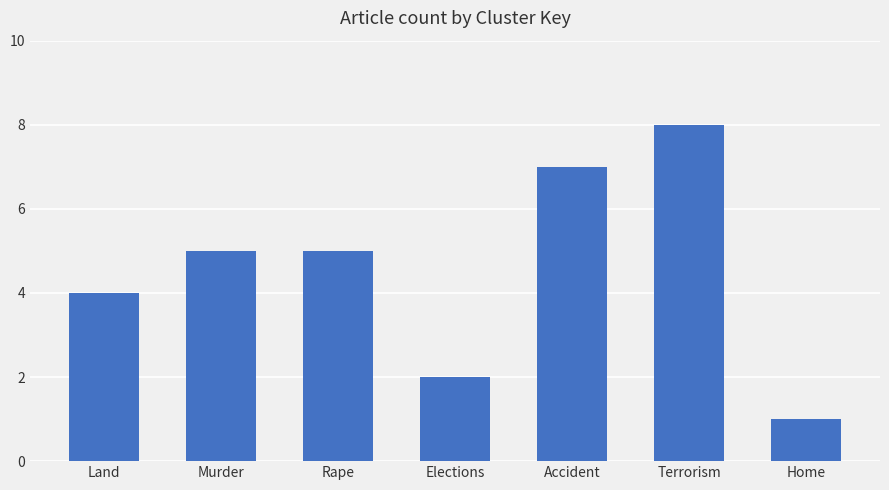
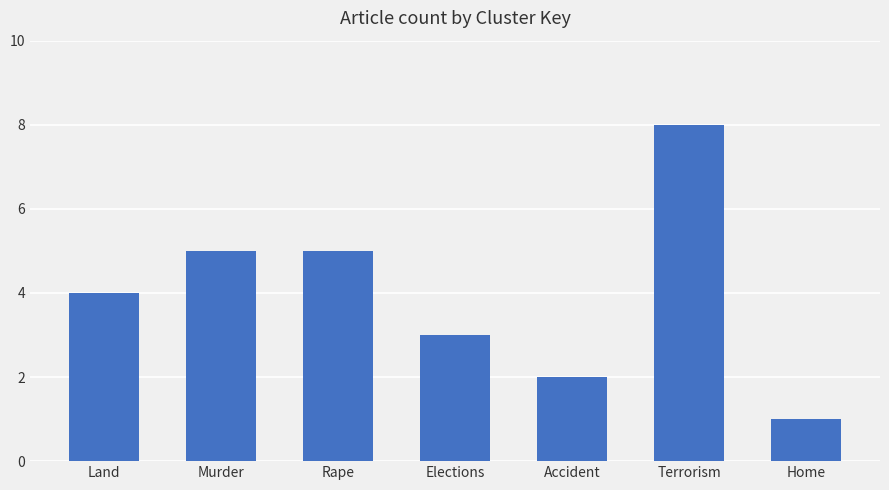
Elections: 2 -> 3
Accident: 7 -> 2
